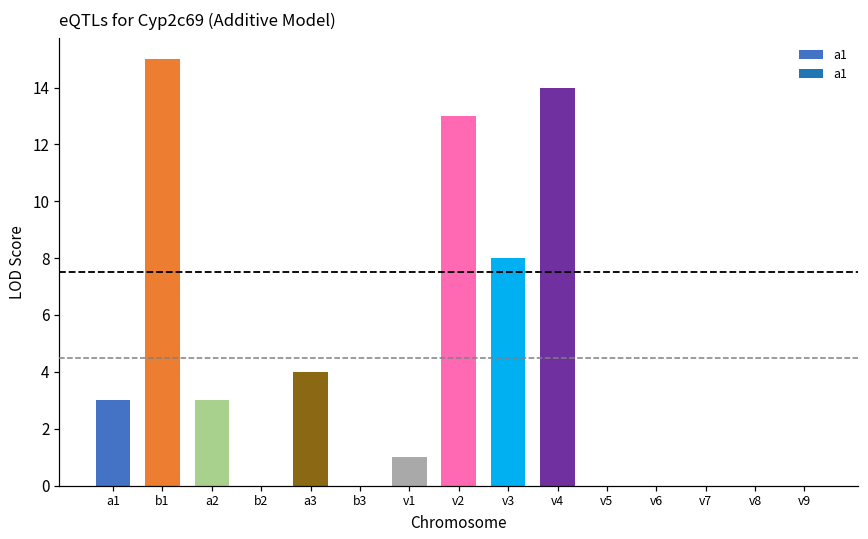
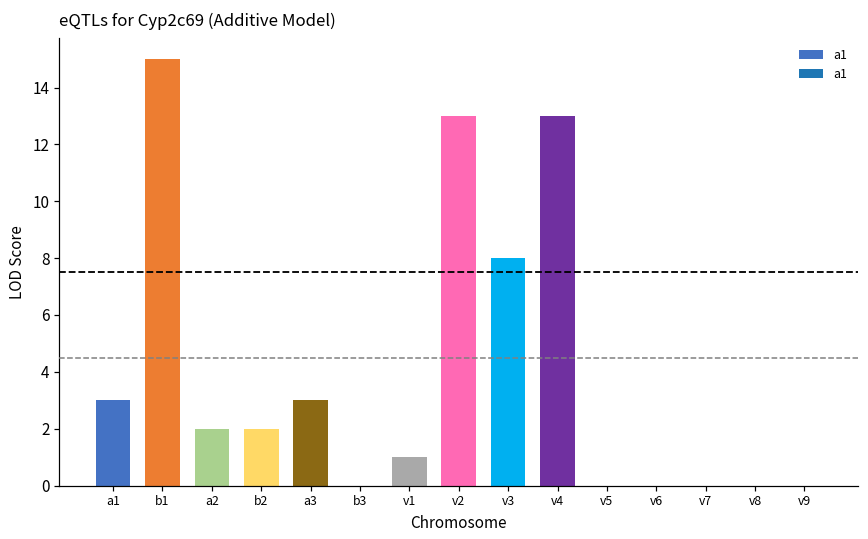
a2: 3 -> 2
b2: 0 -> 2
a3: 4 -> 3
v4: 14 -> 13
